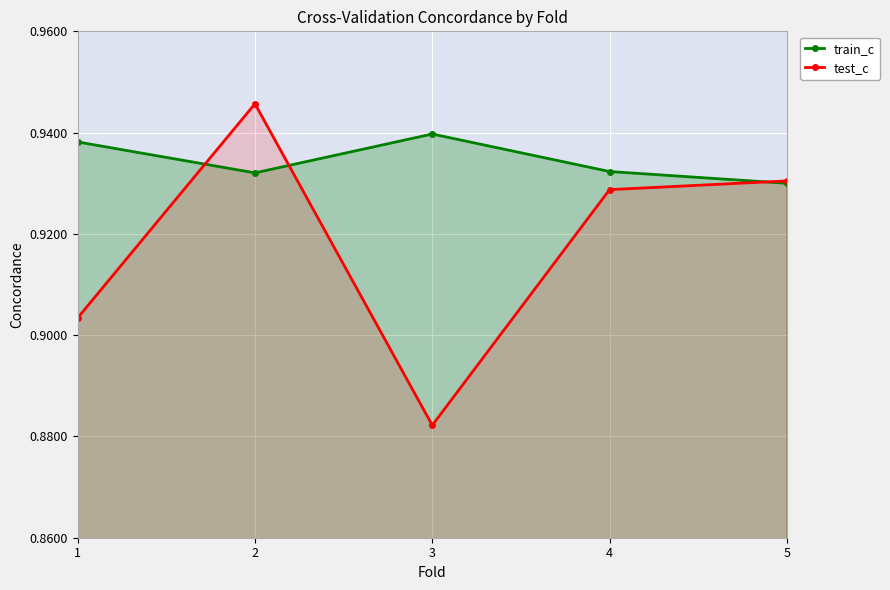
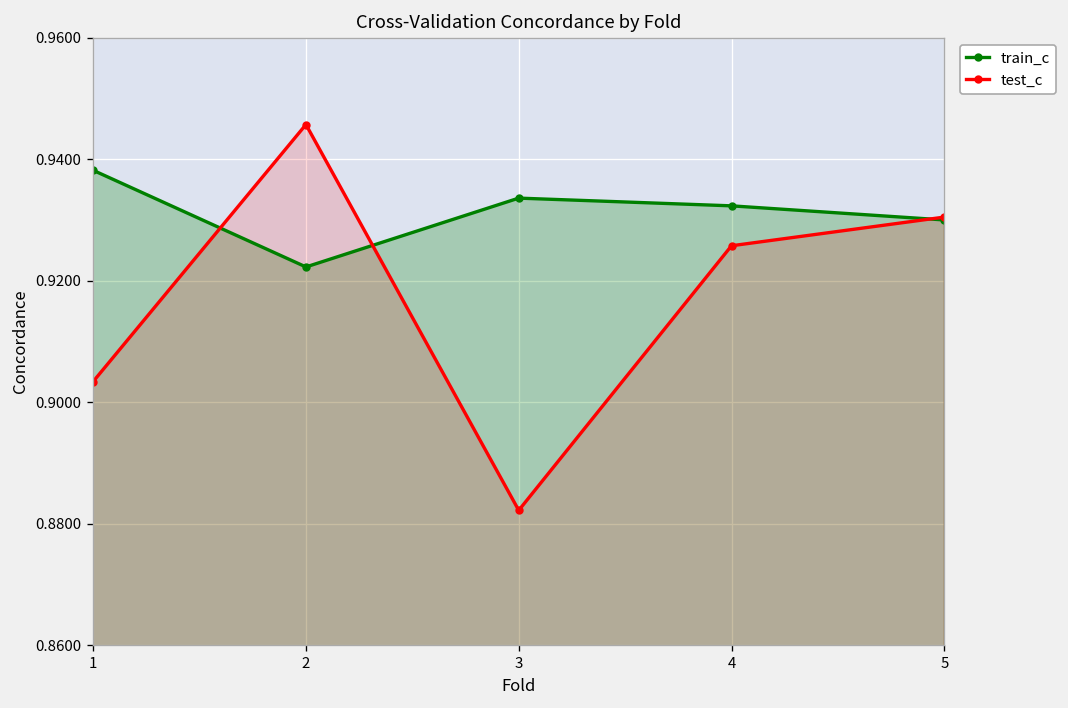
train_c, 2: 0.932 -> 0.922
train_c, 3: 0.940 -> 0.934
test_c, 4: 0.929 -> 0.926
